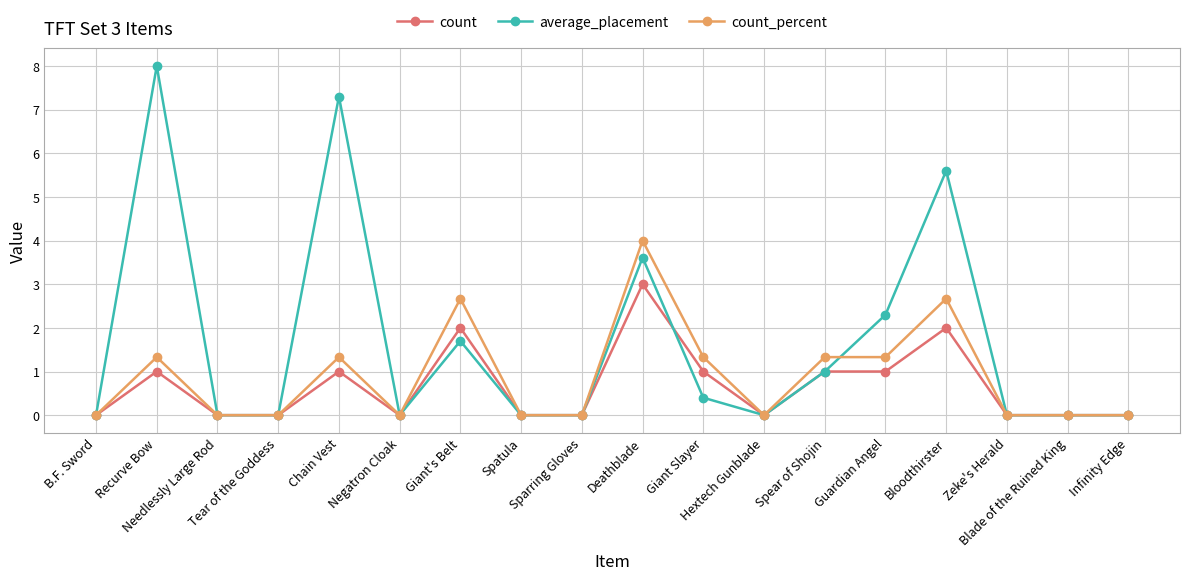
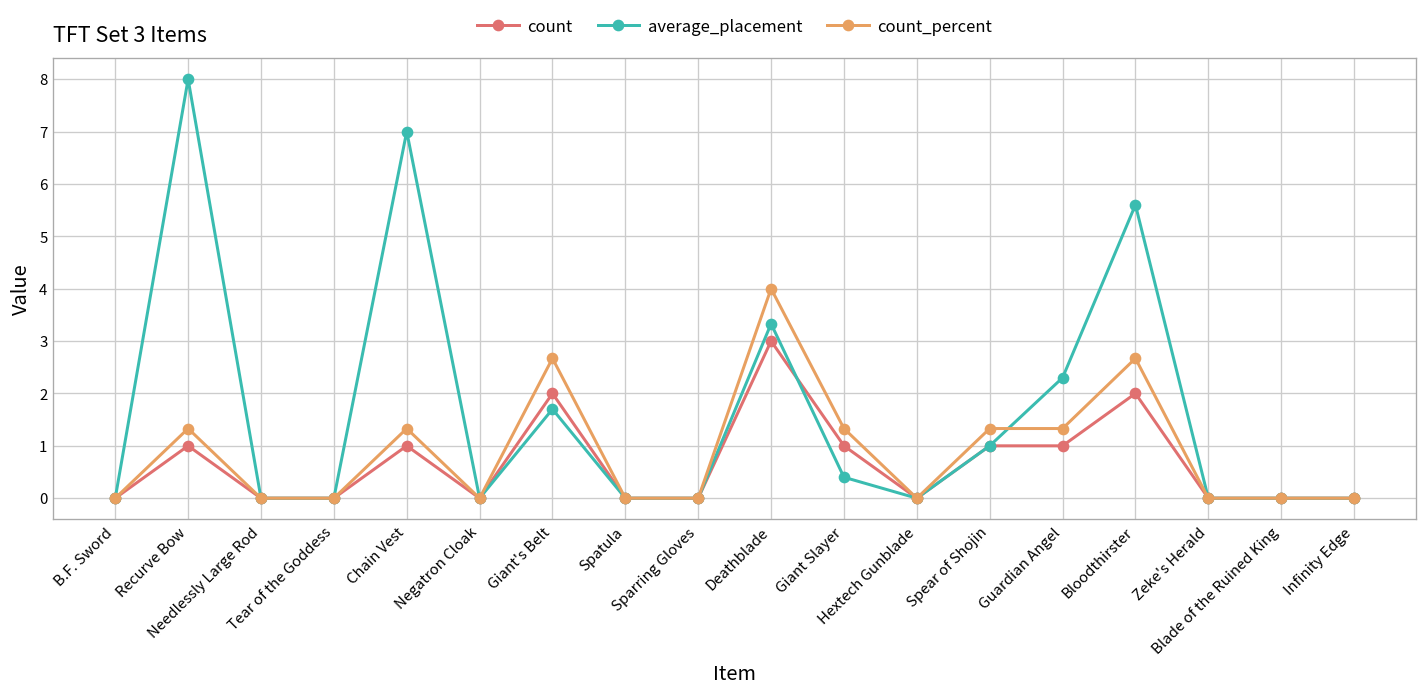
average_placement, Chain Vest: 7.3 -> 7.0
average_placement, Deathblade: 3.6 -> 3.3
